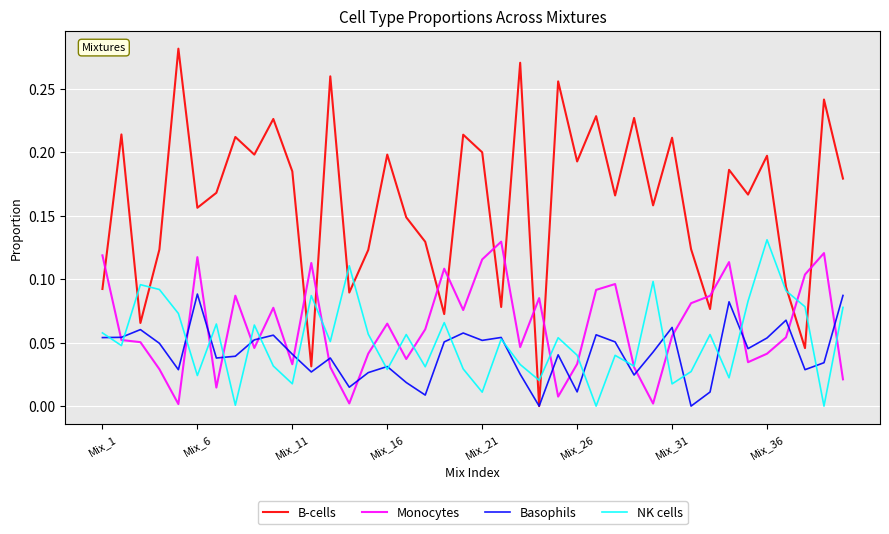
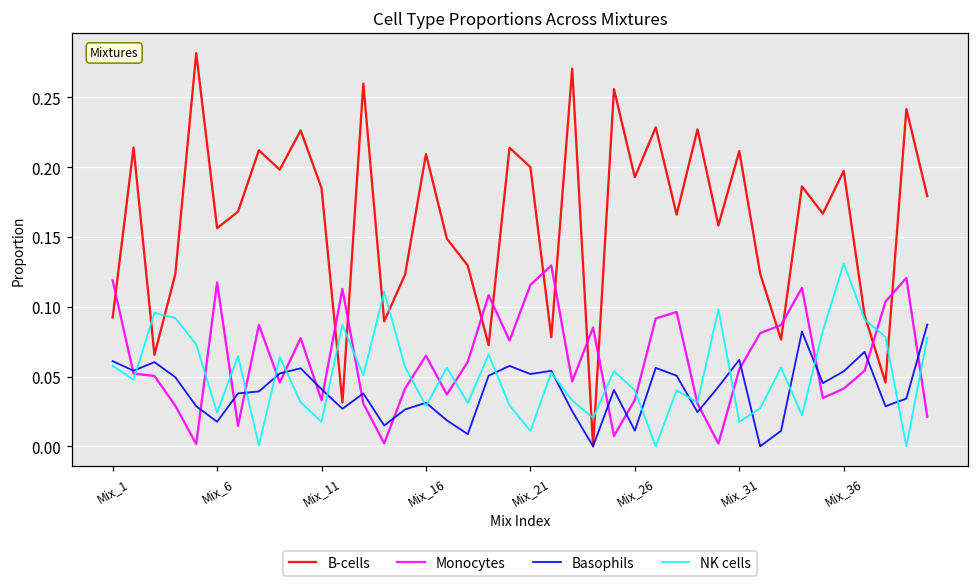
Basophils, Mix_1: 0.054 -> 0.061
Basophils, Mix_6: 0.088 -> 0.018
B-cells, Mix_16: 0.198 -> 0.209
